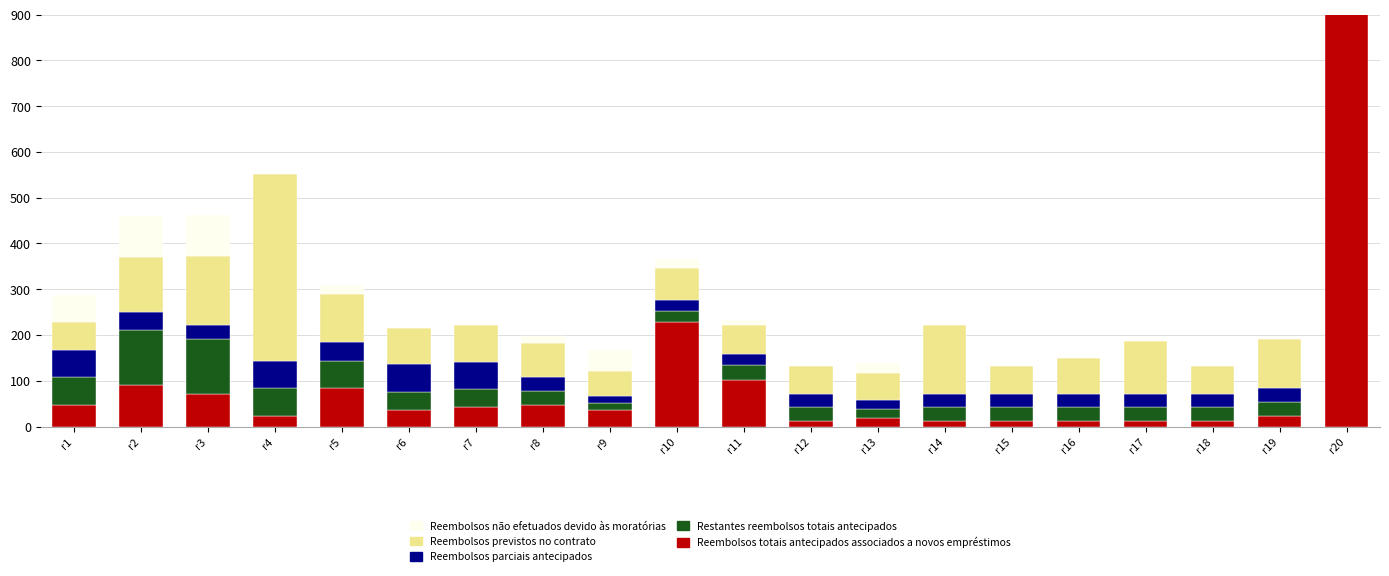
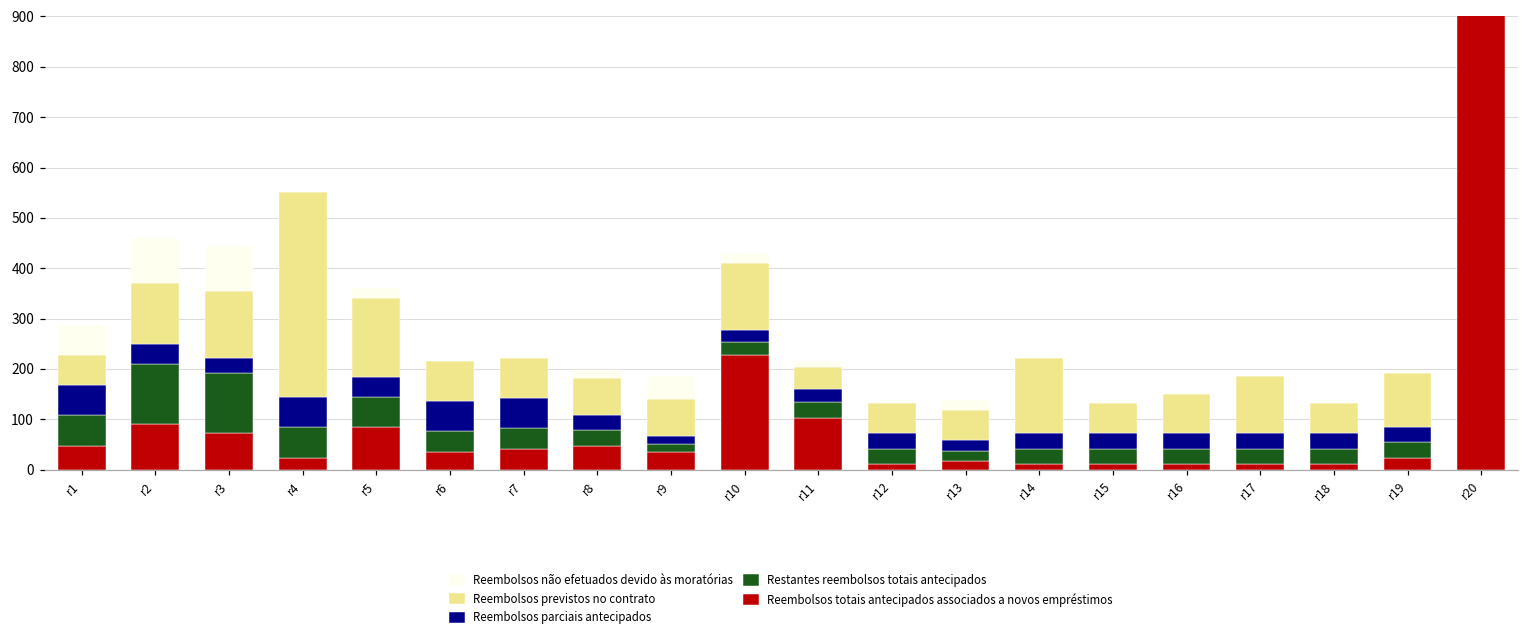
Reembolsos previstos no contrato, r3: 150 -> 130
Reembolsos previstos no contrato, r5: 110 -> 160
Reembolsos previstos no contrato, r9: 60 -> 80
Reembolsos previstos no contrato, r10: 70 -> 130
Reembolsos previstos no contrato, r11: 60 -> 40
